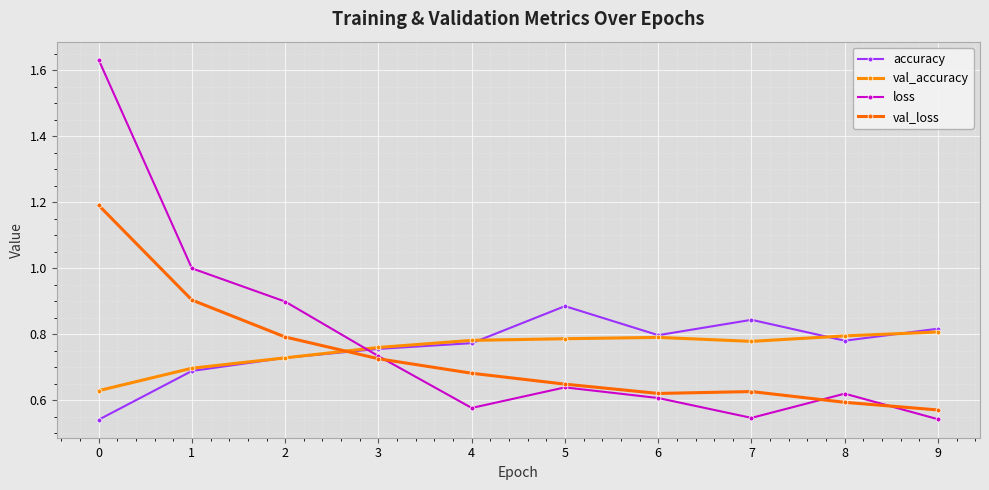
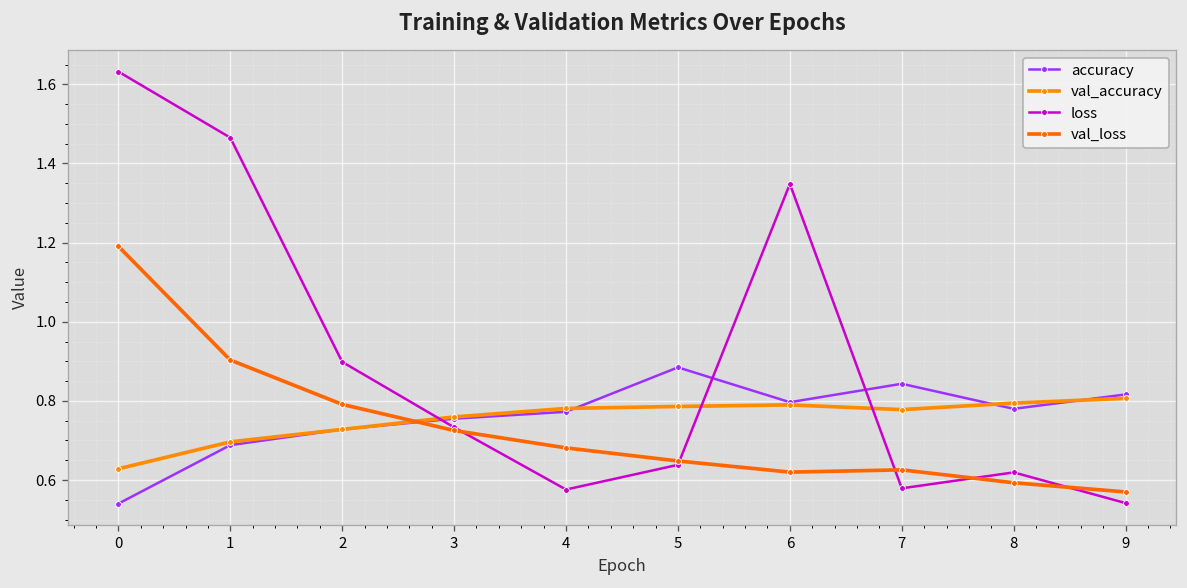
loss, 1: 1.00 -> 1.47
loss, 6: 0.61 -> 1.35
loss, 7: 0.55 -> 0.58
